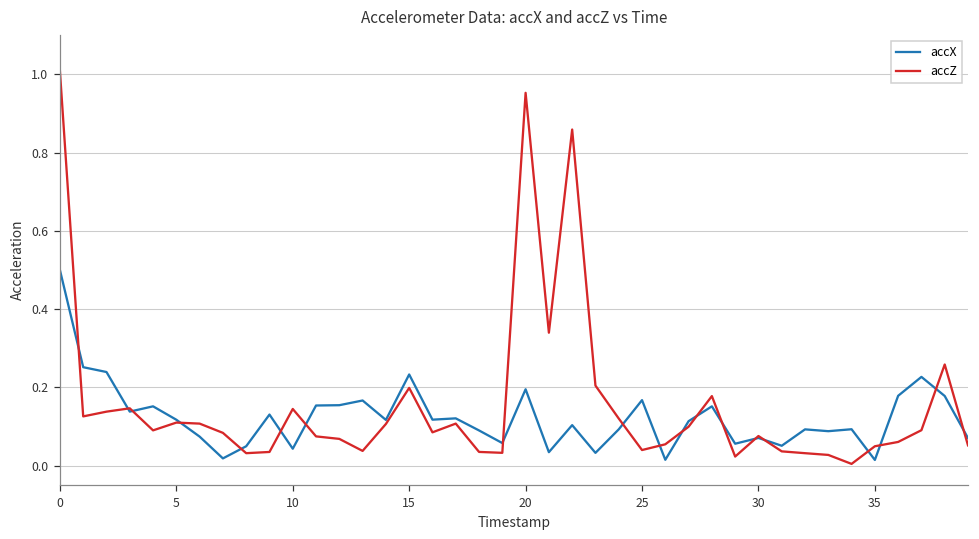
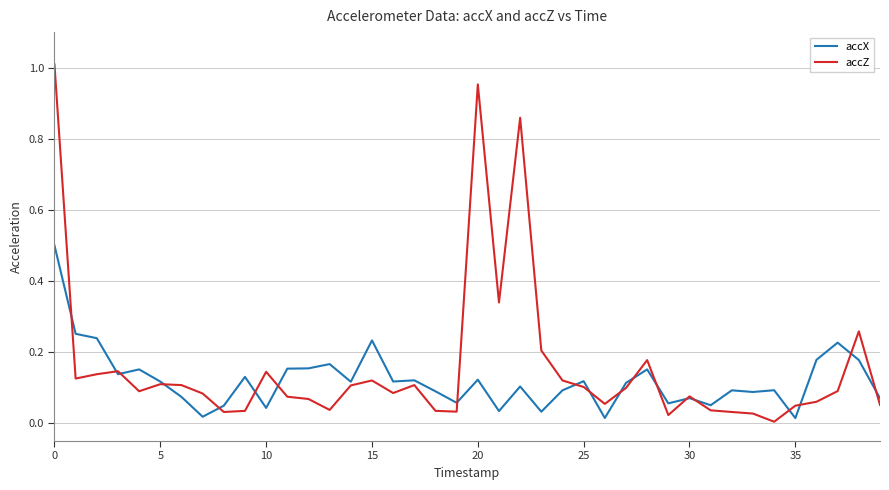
accZ, 15: 0.20 -> 0.12
accX, 20: 0.20 -> 0.12
accX, 25: 0.17 -> 0.12
accZ, 25: 0.04 -> 0.10
